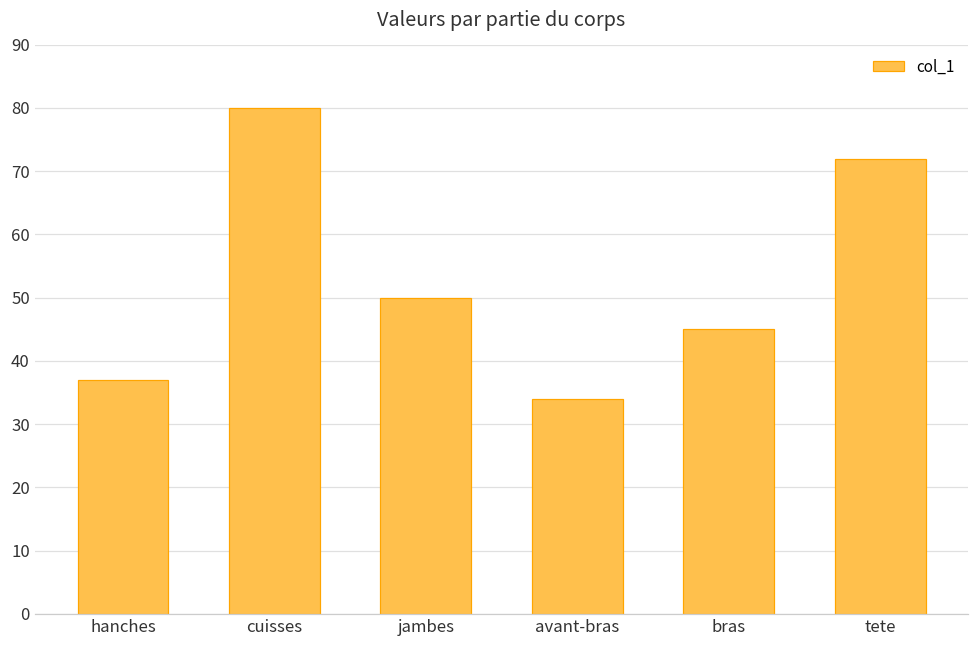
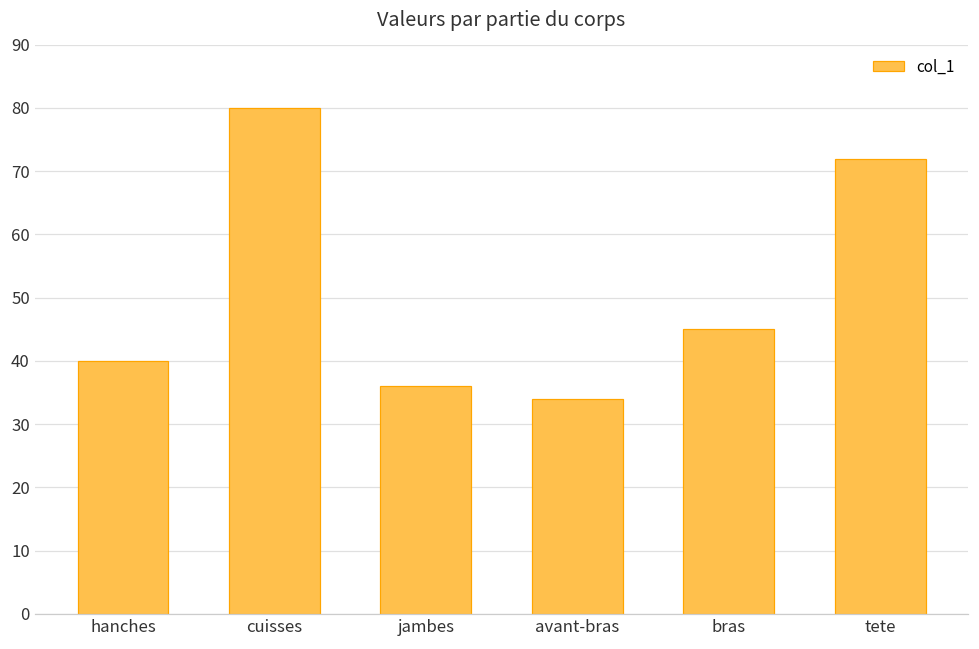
hanches: 37 -> 40
jambes: 50 -> 36
